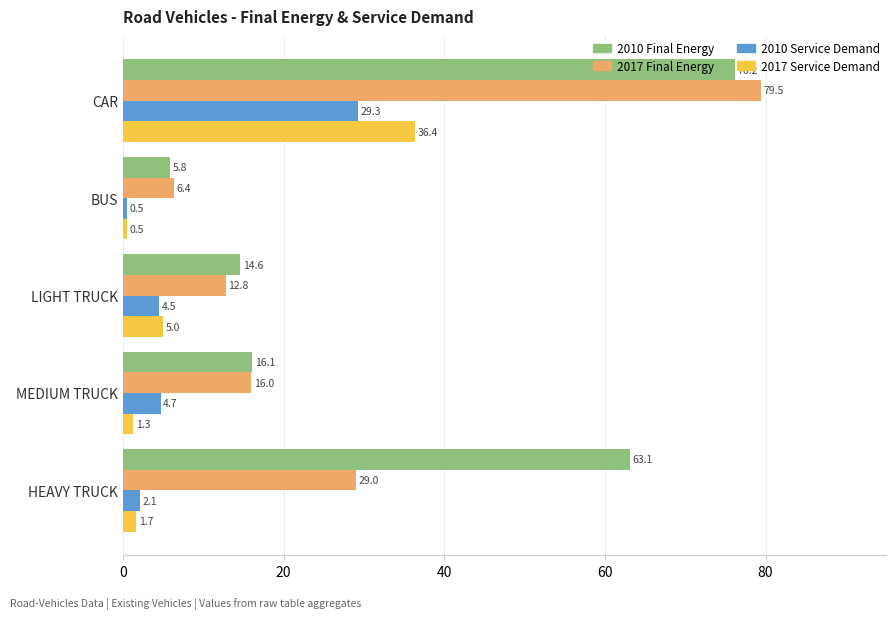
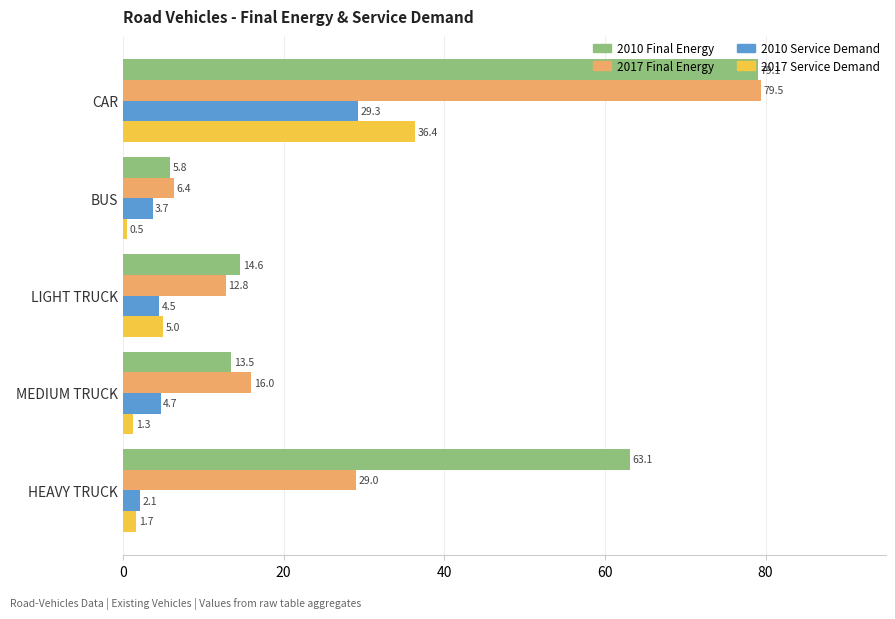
2010 Final Energy, CAR: 76.2 -> 79.1
2010 Service Demand, BUS: 0.5 -> 3.7
2010 Final Energy, MEDIUM TRUCK: 16.1 -> 13.5
